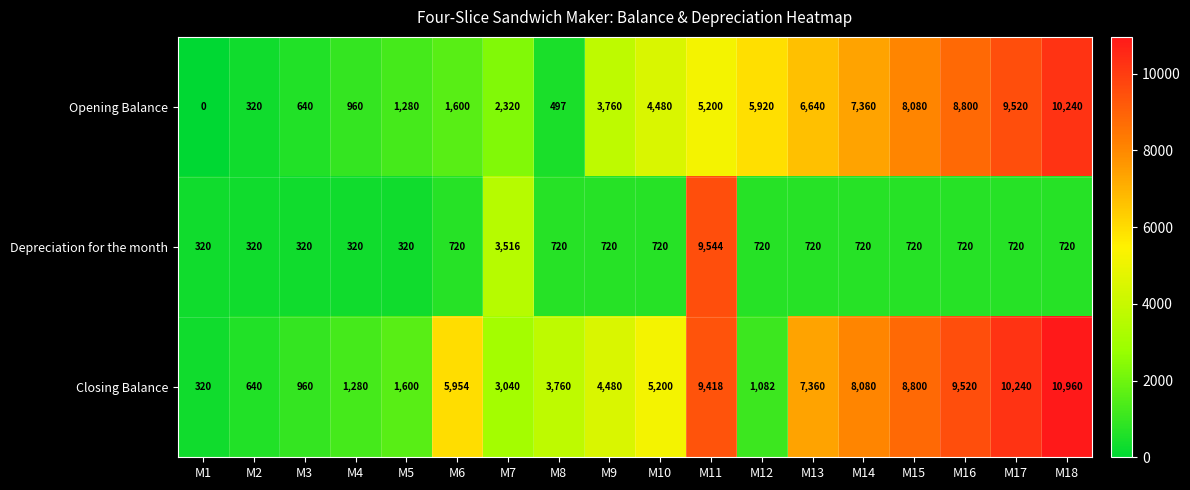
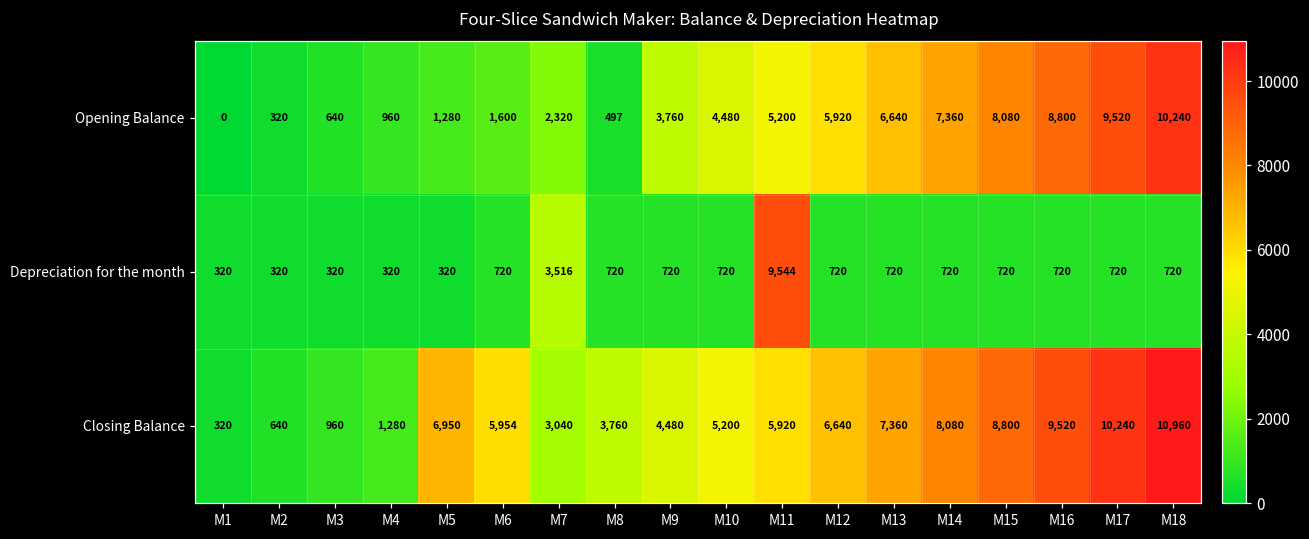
Closing Balance, M5: 1,600 -> 6,950
Closing Balance, M11: 9,418 -> 5,920
Closing Balance, M12: 1,082 -> 6,640
